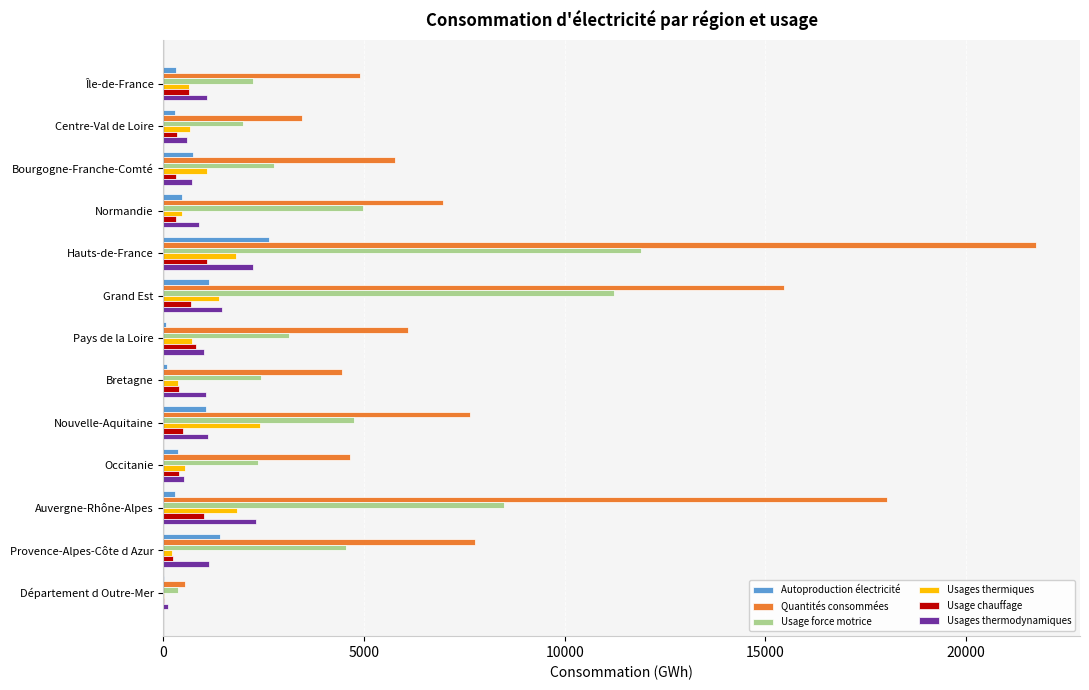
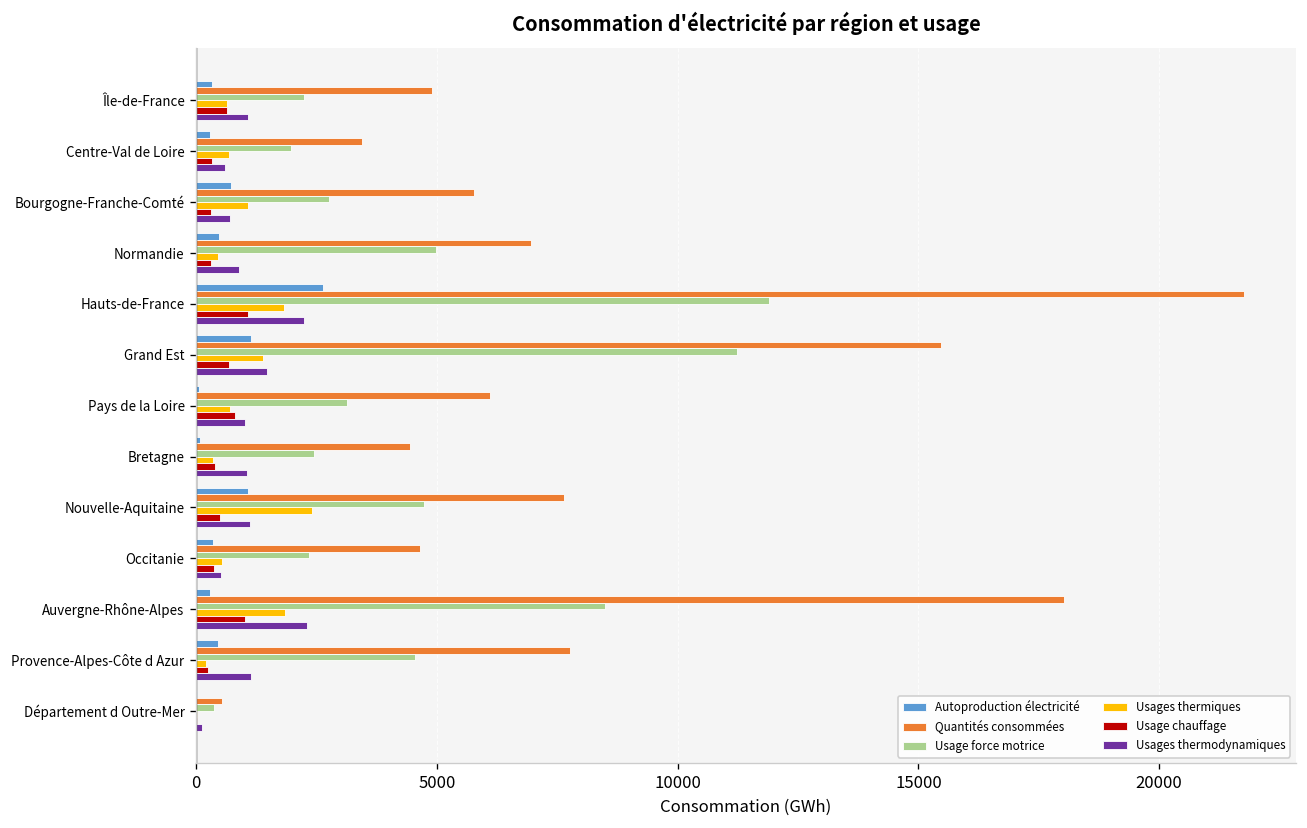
Autoproduction électricité, Provence-Alpes-Côte d Azur: 1400 -> 500
